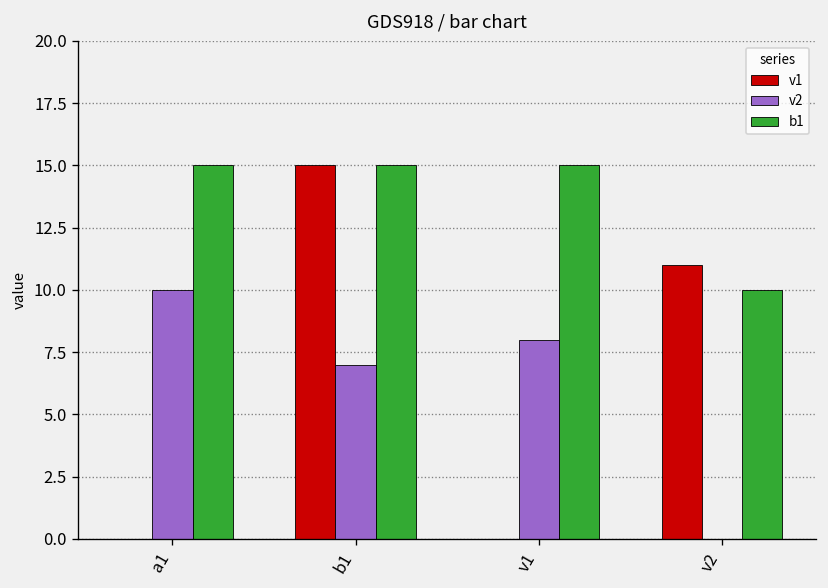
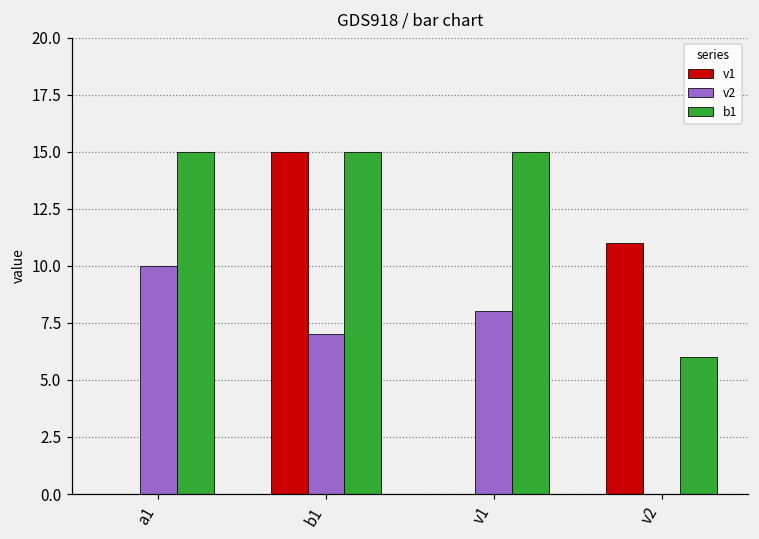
b1, v2: 10 -> 6
